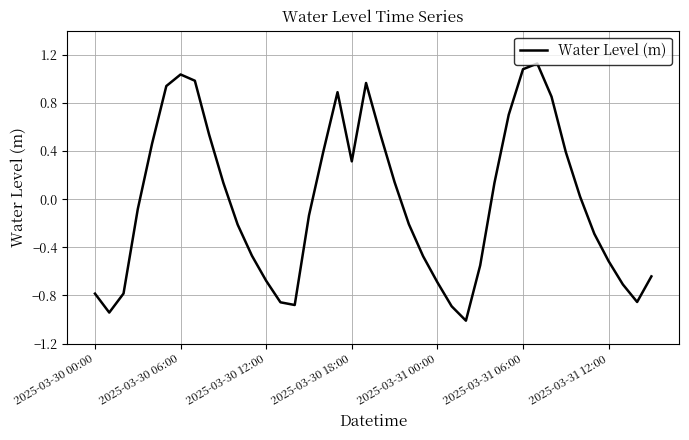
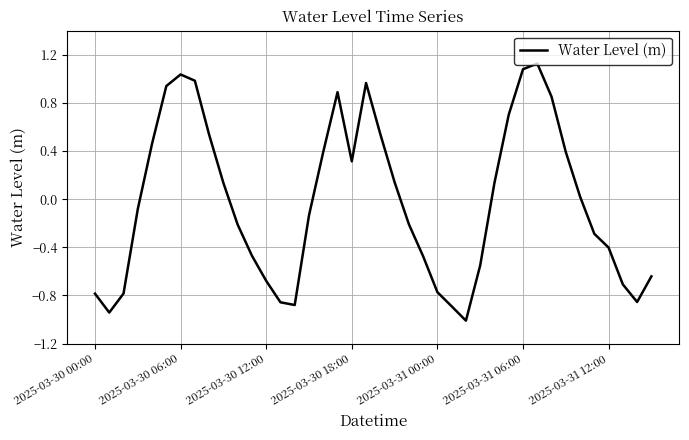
2025-03-31 00:00: -0.69 -> -0.77
2025-03-31 12:00: -0.51 -> -0.40
